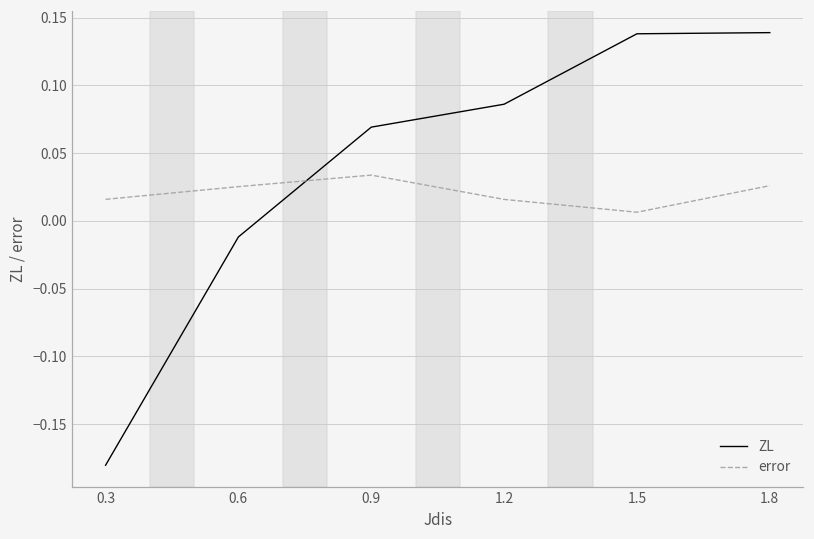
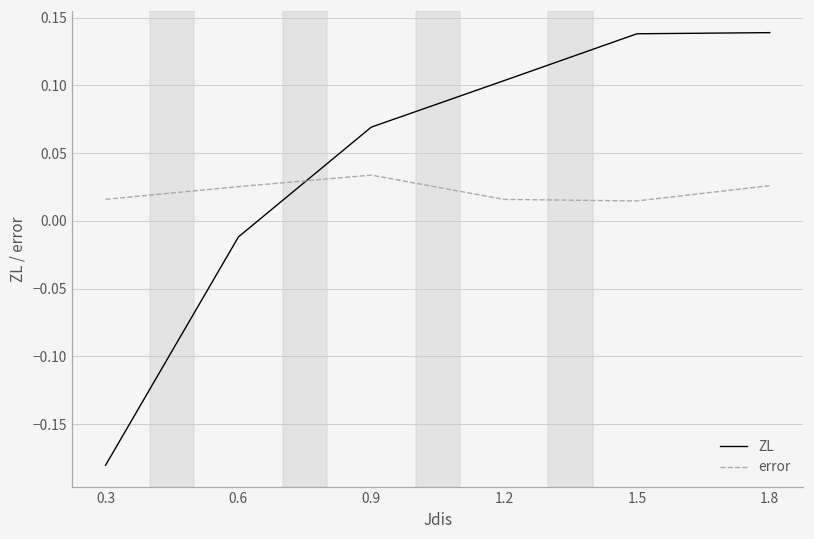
ZL, 1.2: 0.086 -> 0.104
error, 1.5: 0.006 -> 0.015
